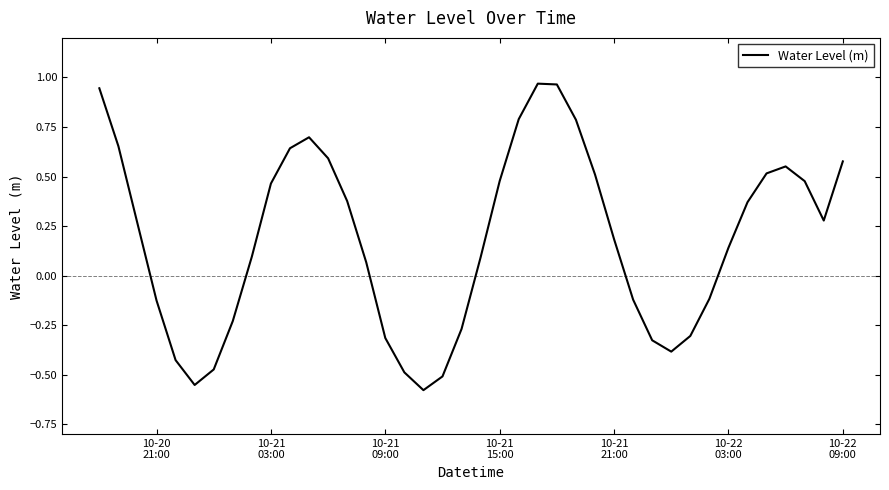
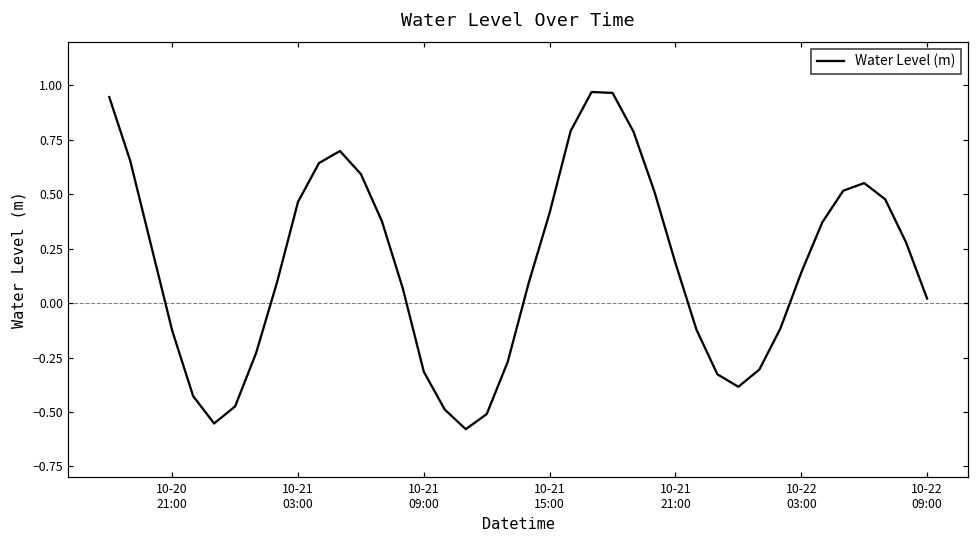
10-21 15:00: 0.48 -> 0.41
10-22 09:00: 0.58 -> 0.02
